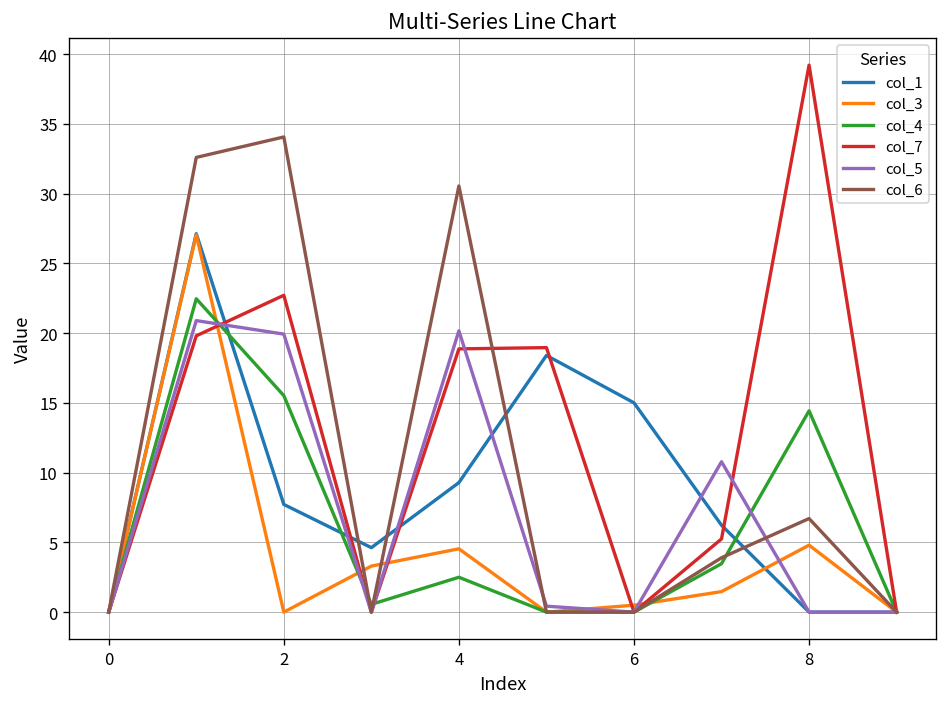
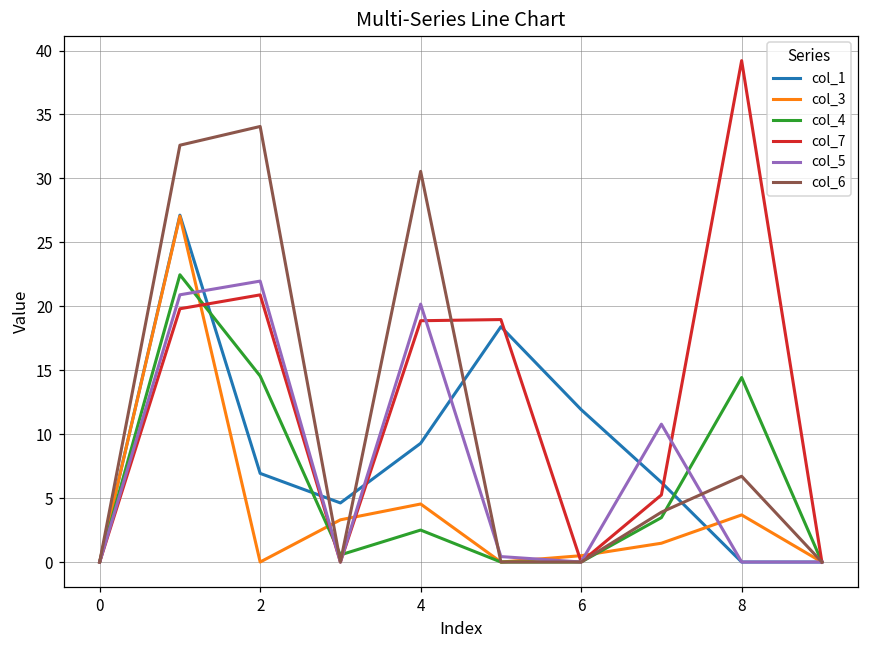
col_1, 2: 7.7 -> 6.9
col_4, 2: 15.5 -> 14.5
col_7, 2: 22.7 -> 20.9
col_5, 2: 19.9 -> 22.0
col_1, 6: 15.0 -> 11.9
col_3, 8: 4.8 -> 3.7
